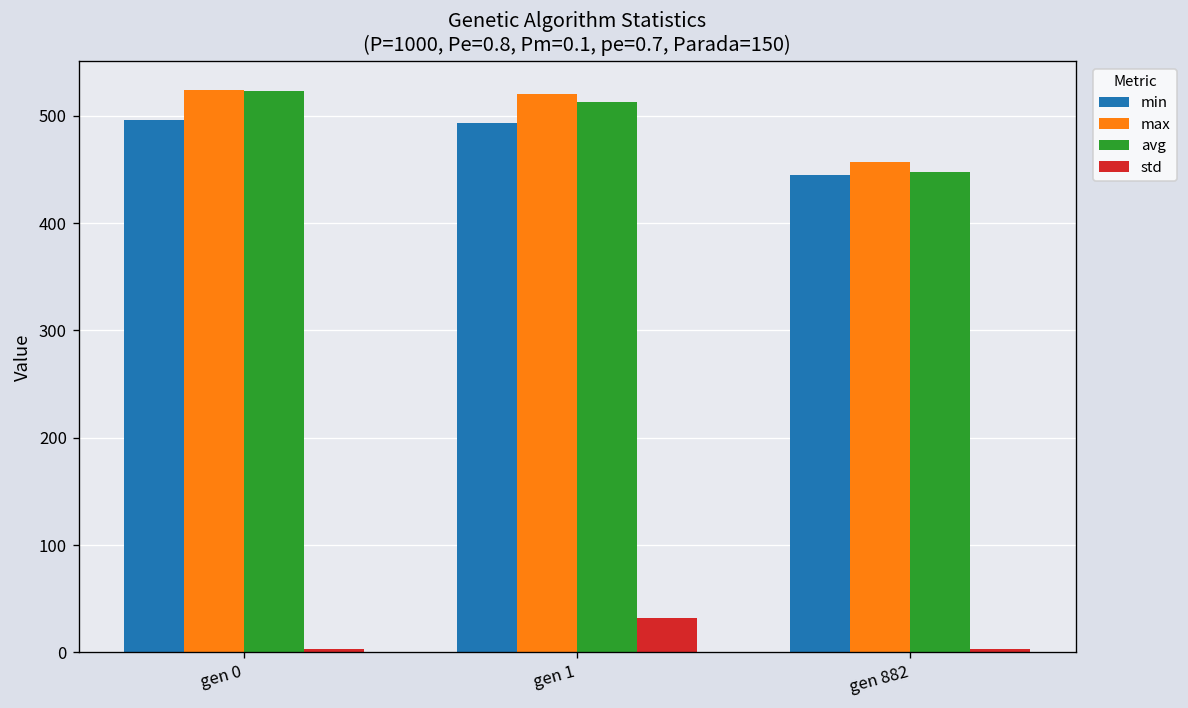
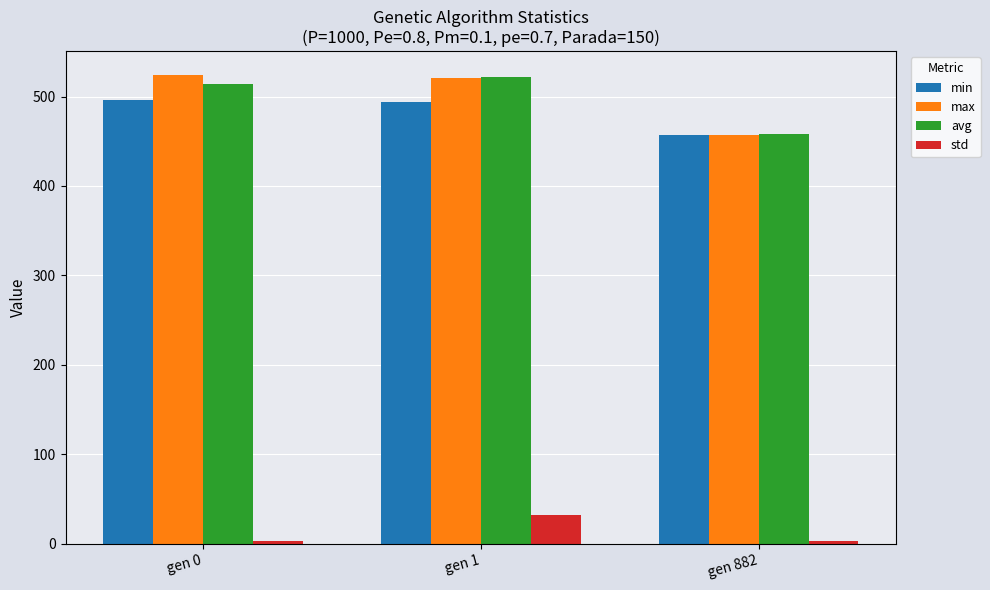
avg, gen 0: 520 -> 510
avg, gen 1: 510 -> 520
min, gen 882: 440 -> 460
avg, gen 882: 450 -> 460
